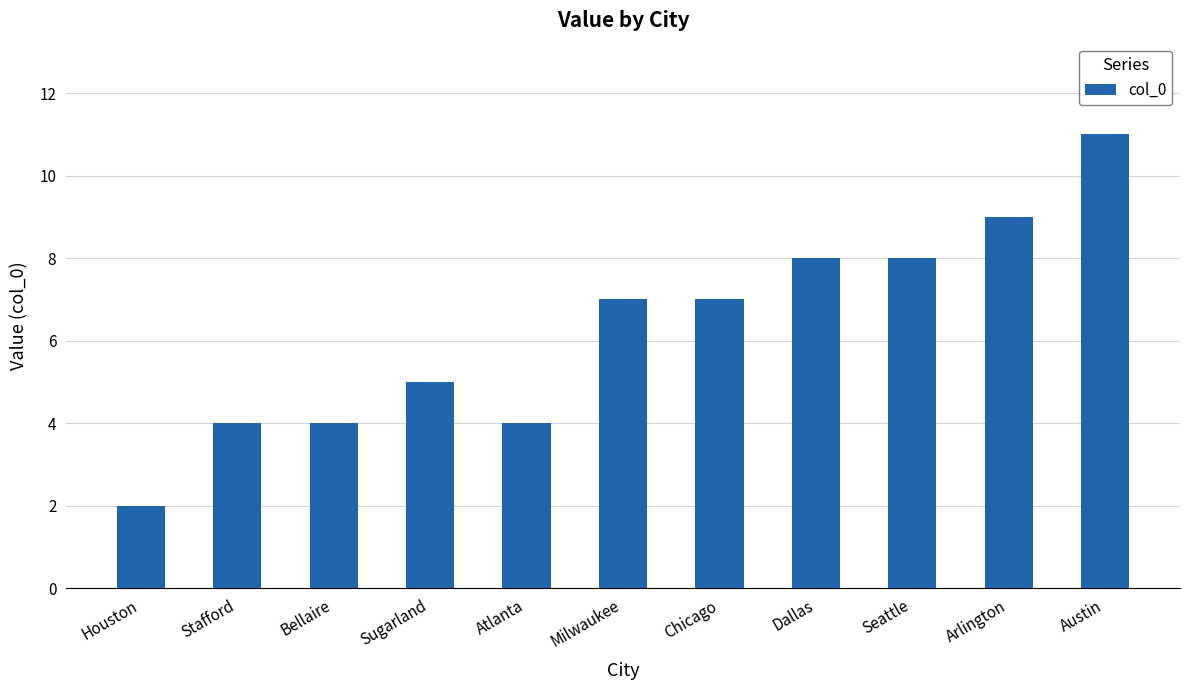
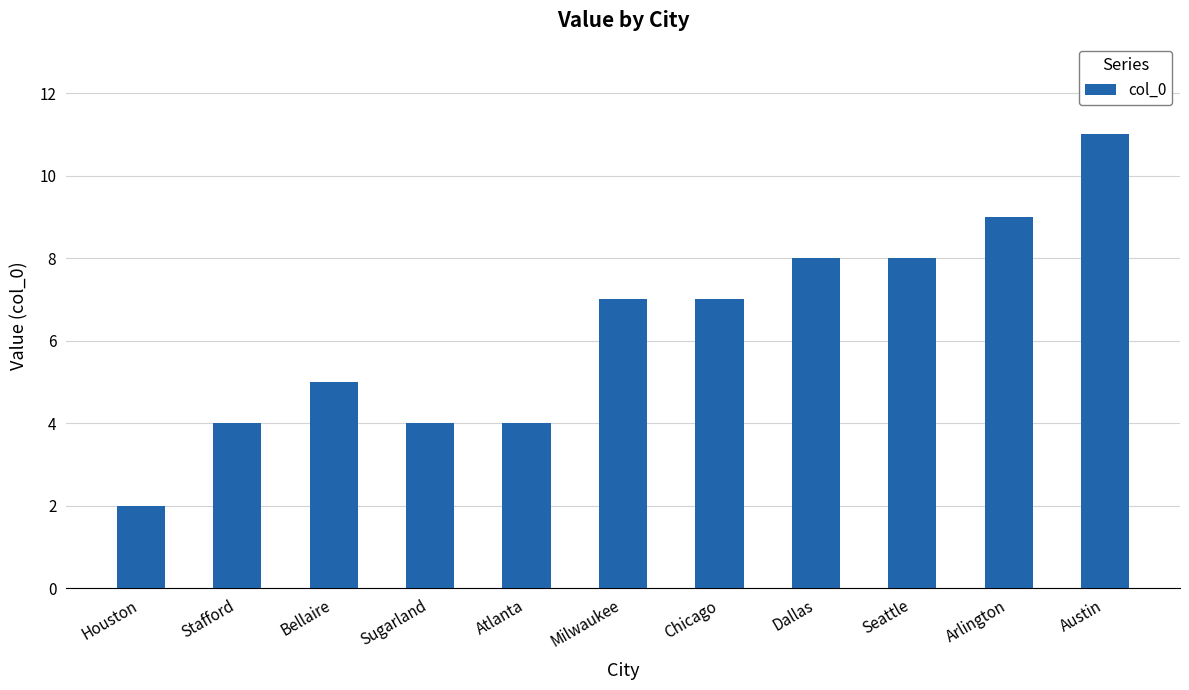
Bellaire: 4 -> 5
Sugarland: 5 -> 4
